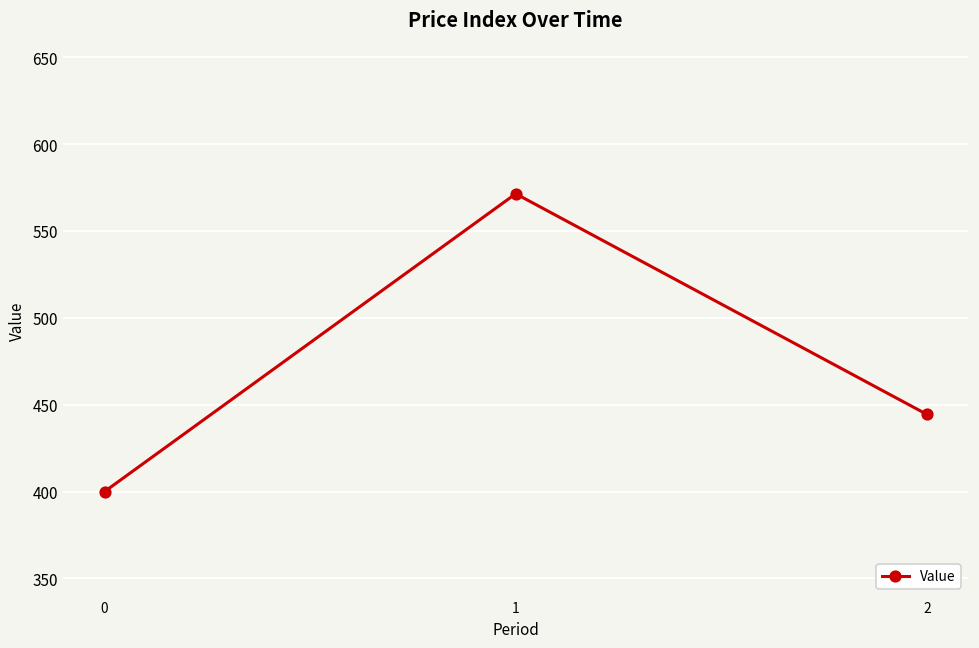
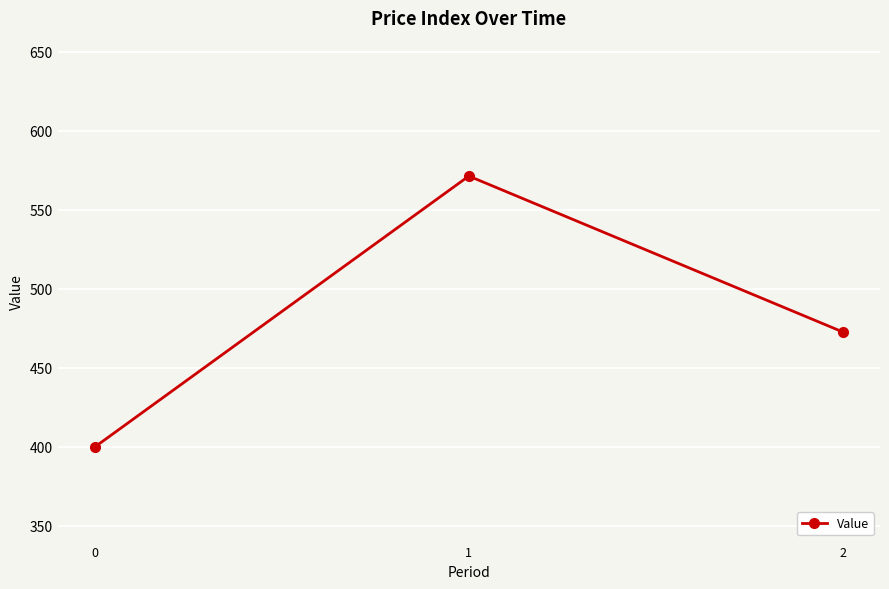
2: 444 -> 473
